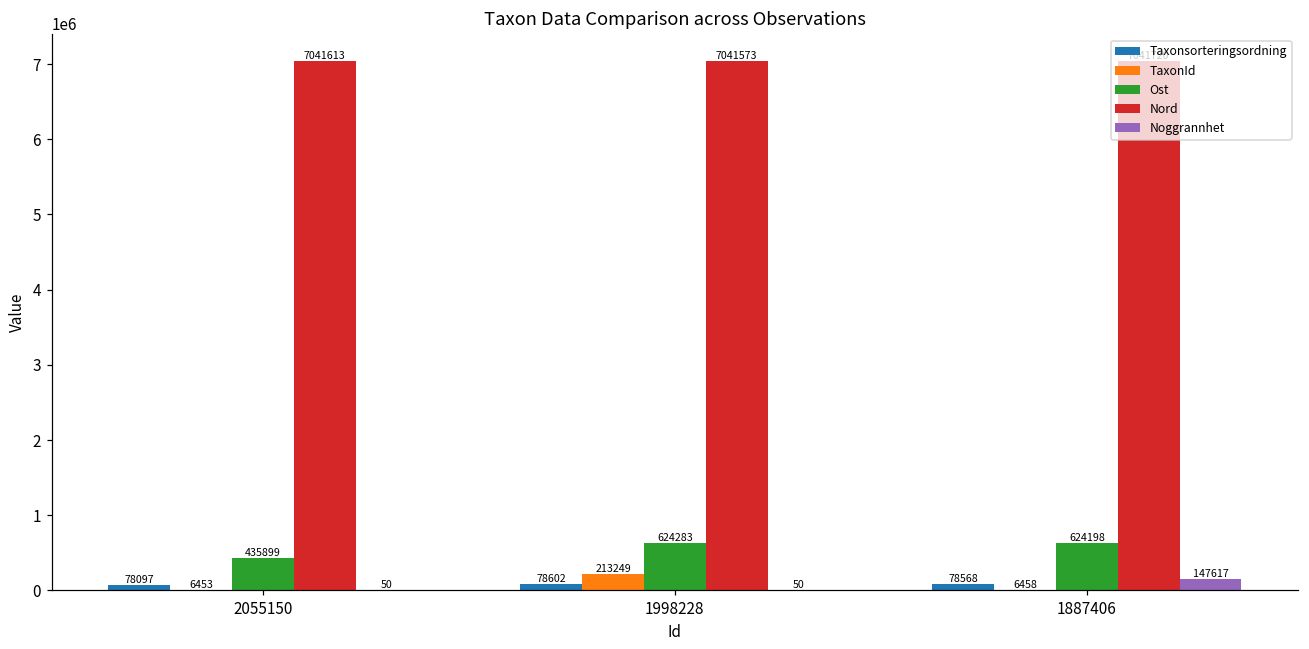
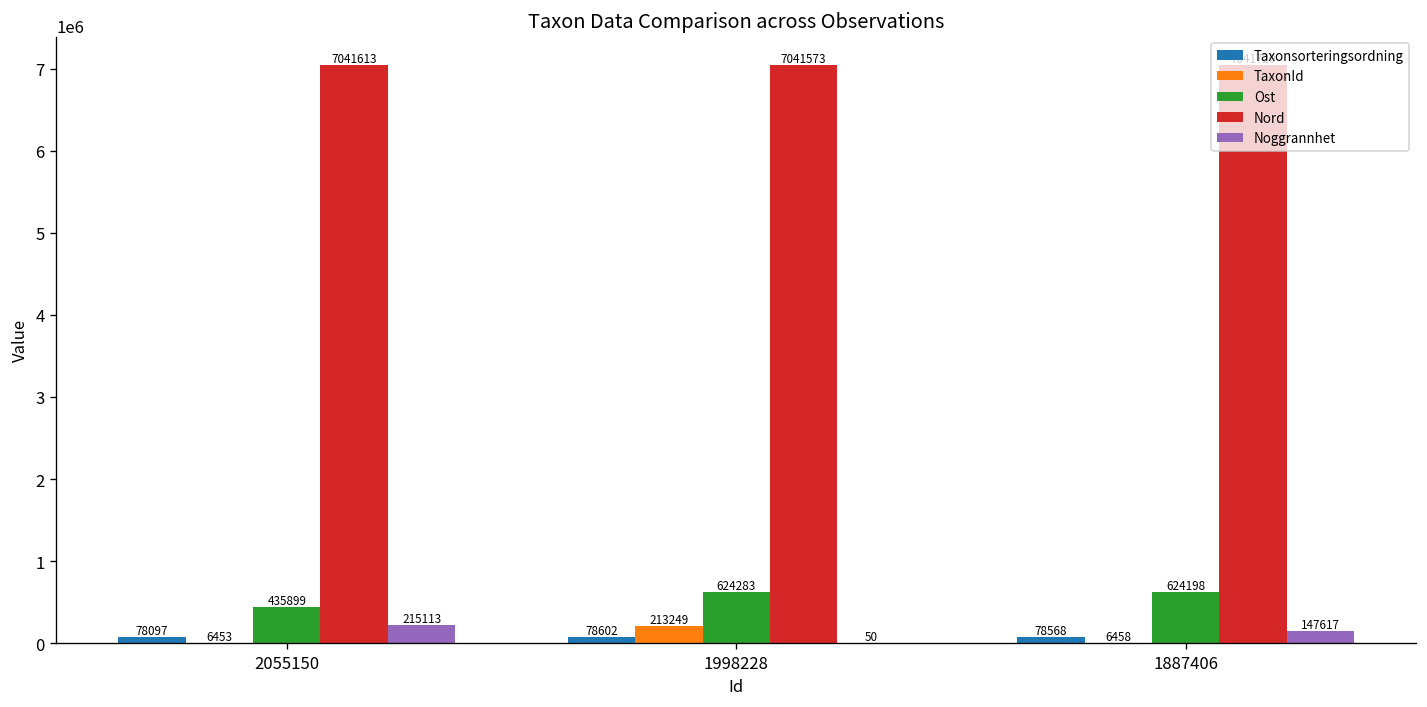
Noggrannhet, 2055150: 50 -> 215113
